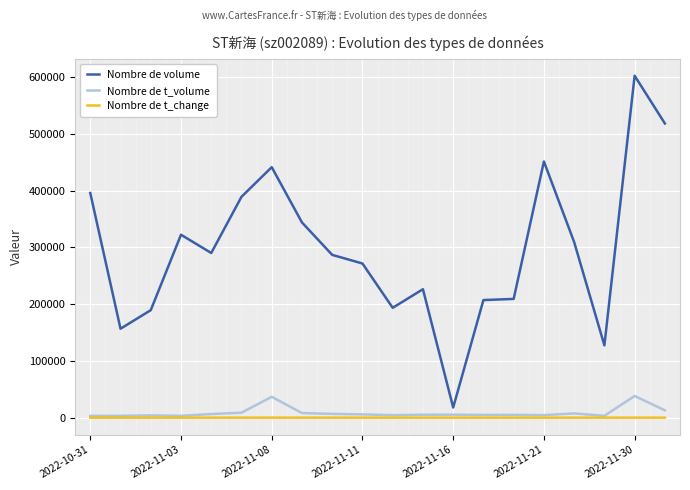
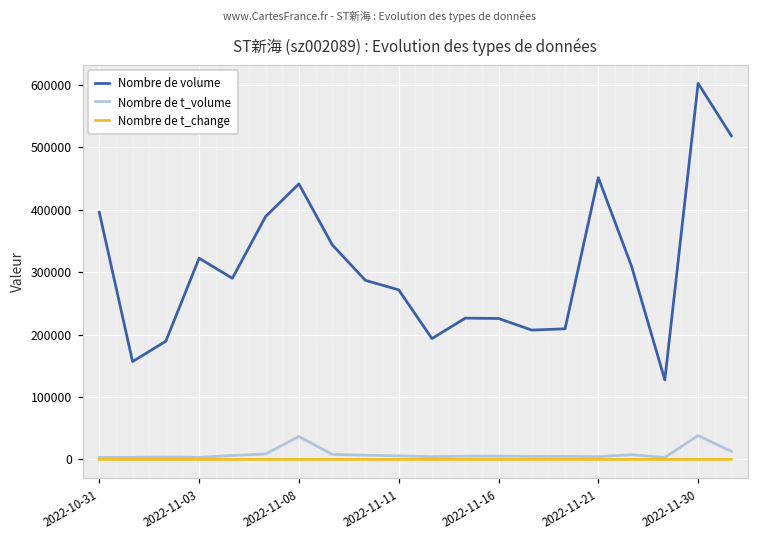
Nombre de volume, 2022-11-16: 20000 -> 230000
